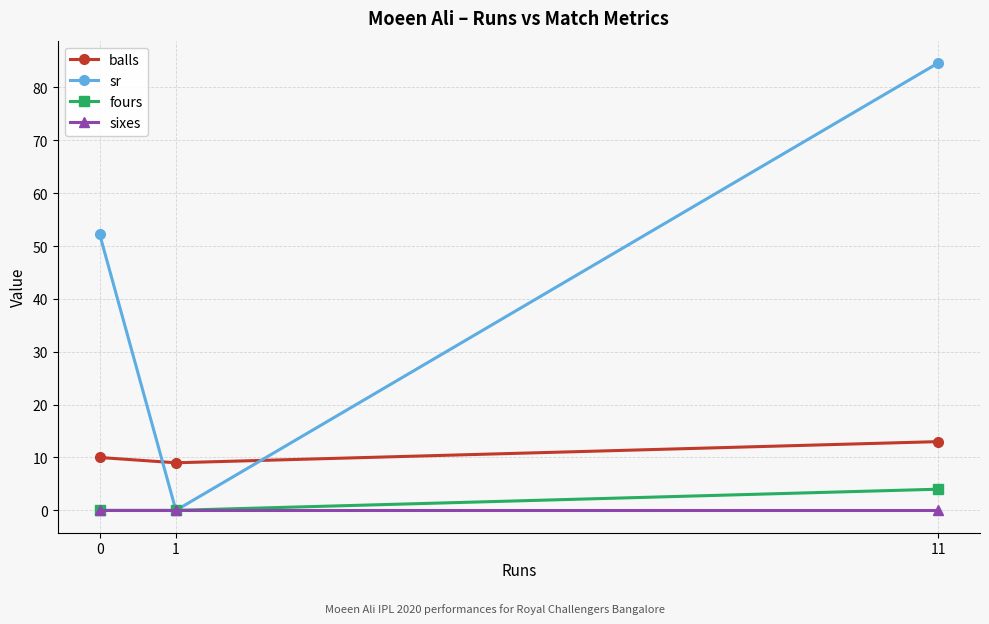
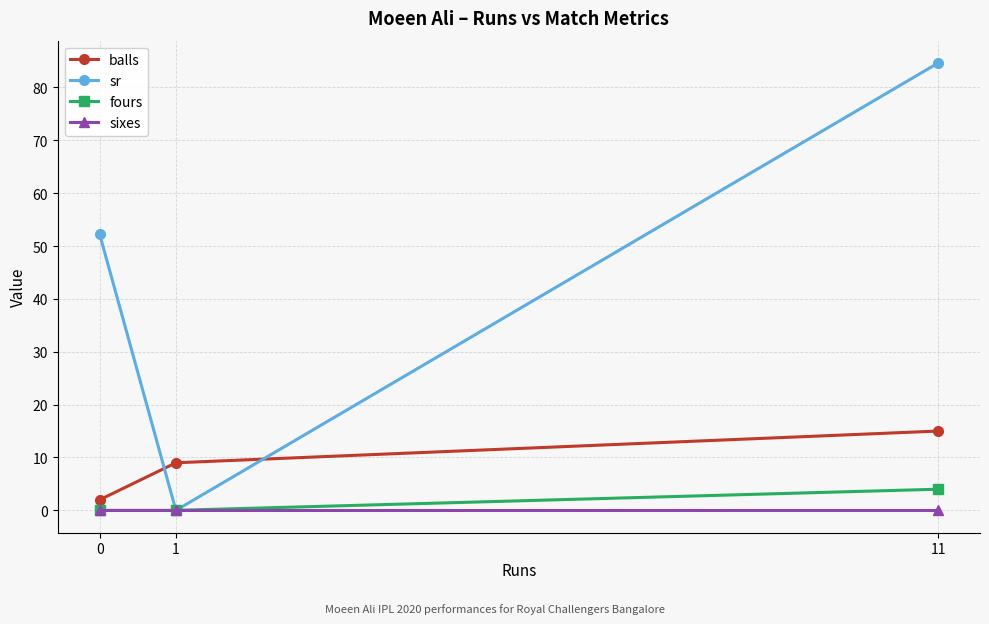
balls, 0: 10 -> 2
balls, 11: 13 -> 15
